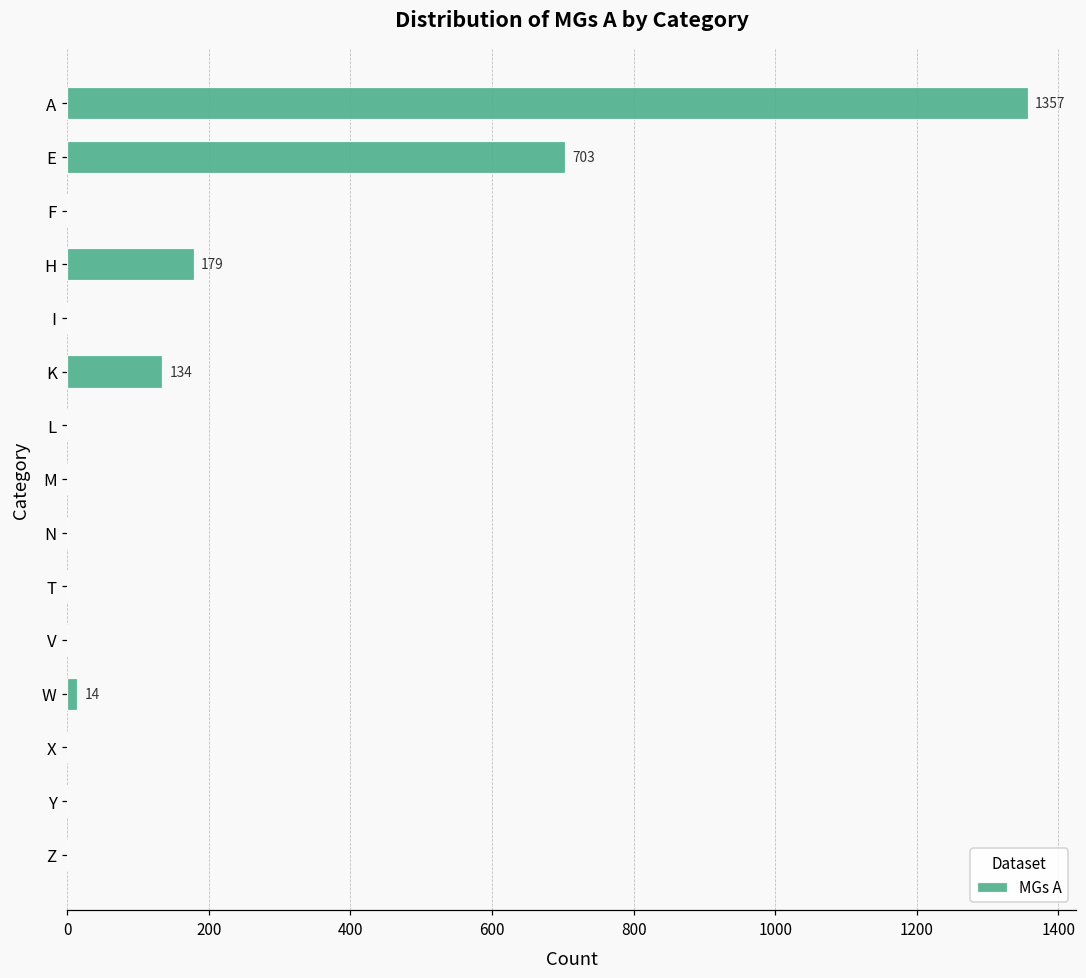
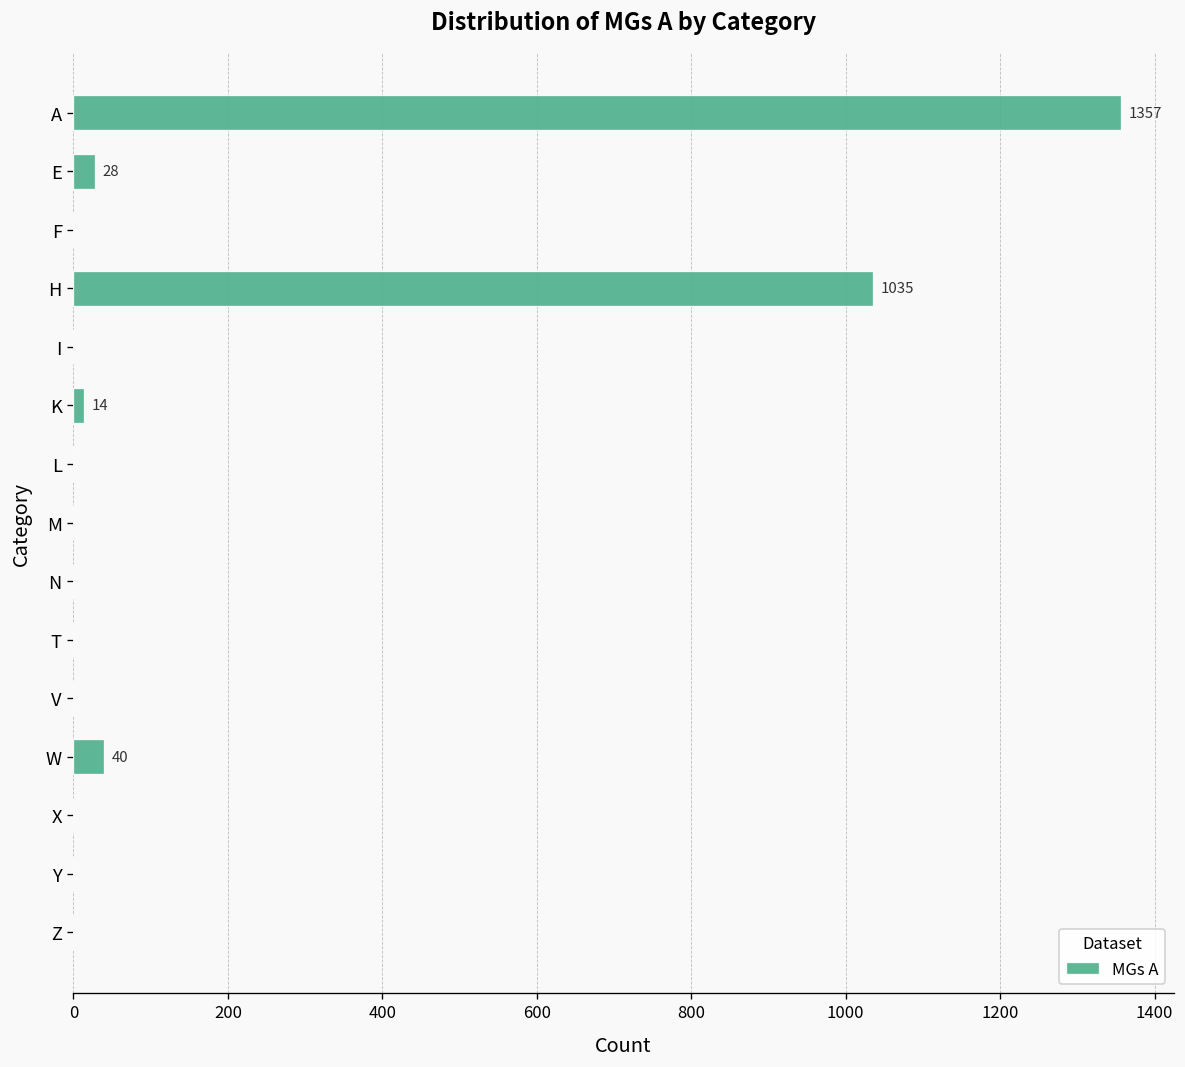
E: 703 -> 28
H: 179 -> 1035
K: 134 -> 14
W: 14 -> 40
